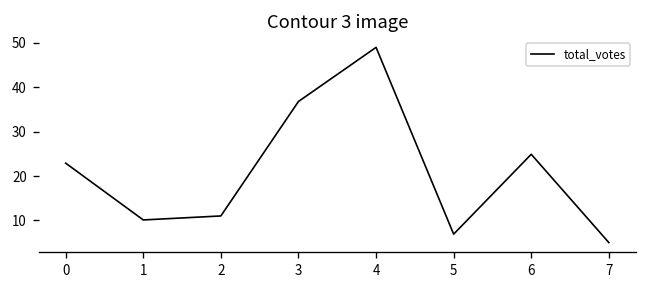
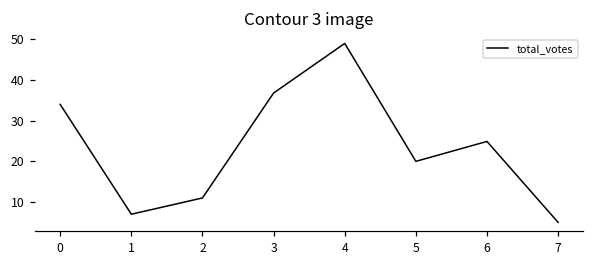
0: 23 -> 34
1: 10 -> 7
5: 7 -> 20
